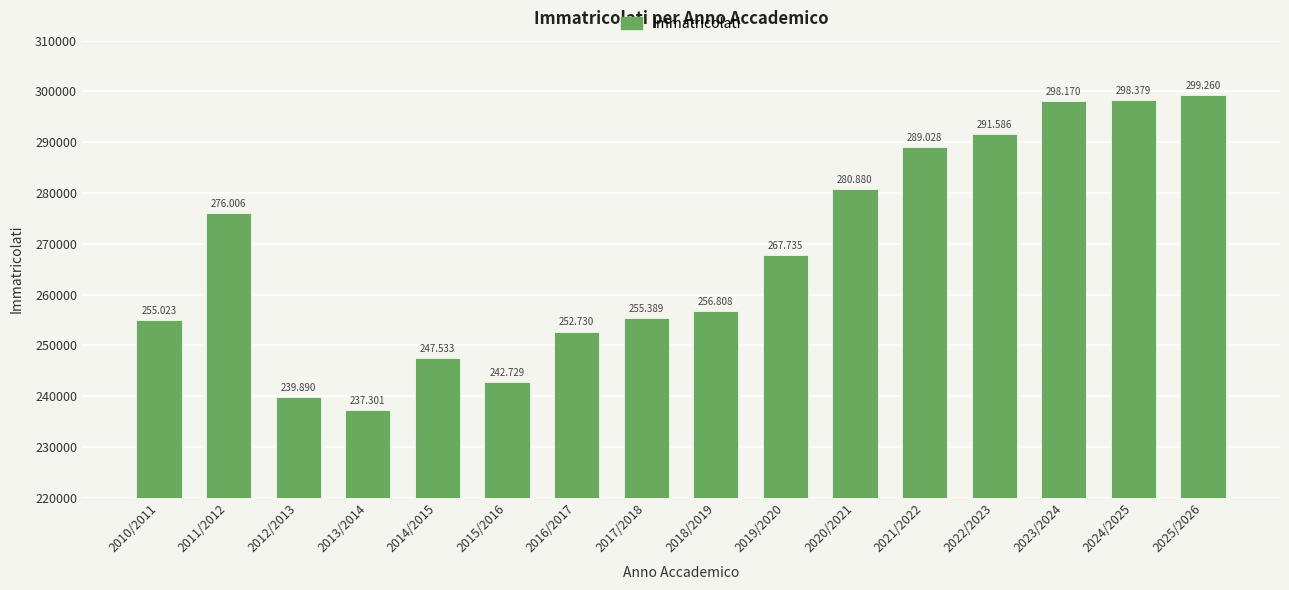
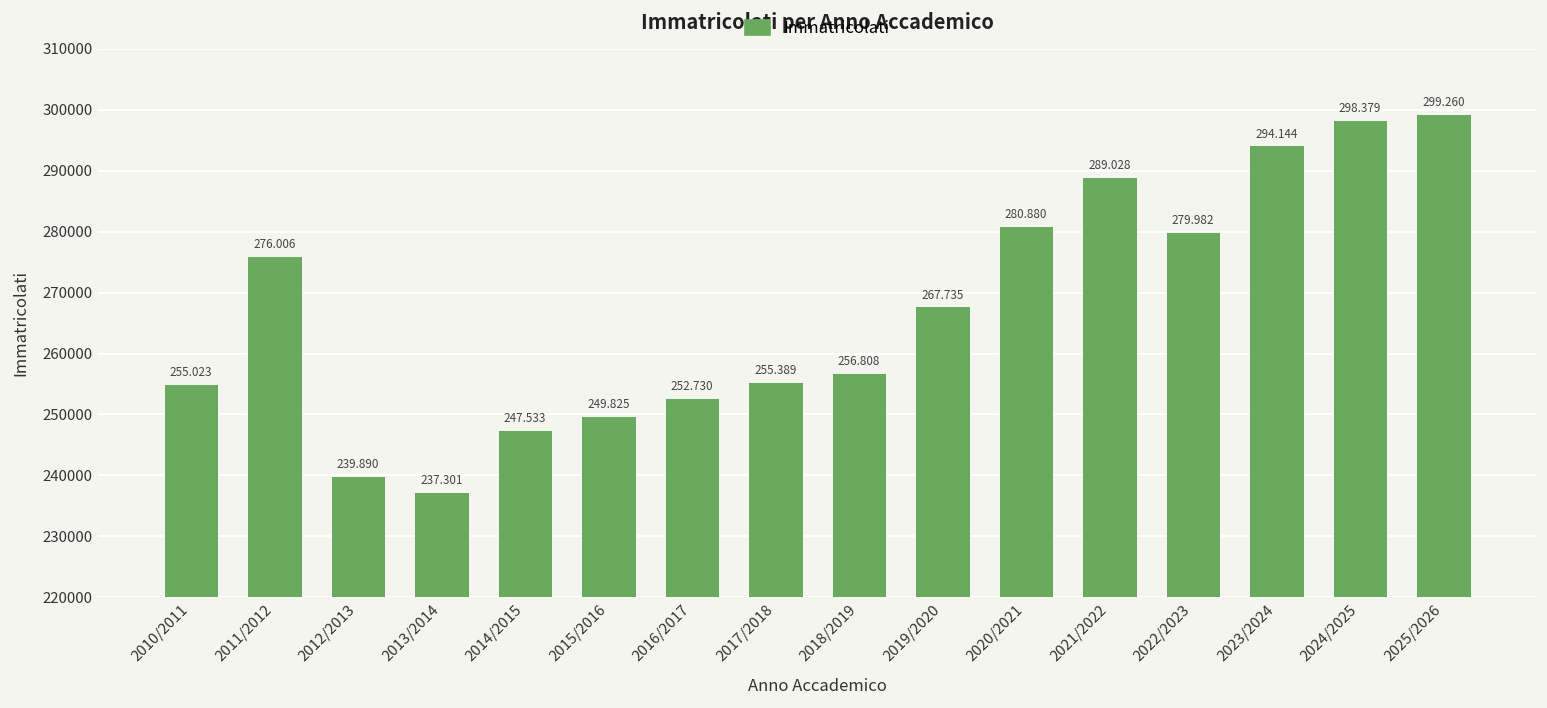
2015/2016: 242.729 -> 249.825
2022/2023: 291.586 -> 279.982
2023/2024: 298.170 -> 294.144
